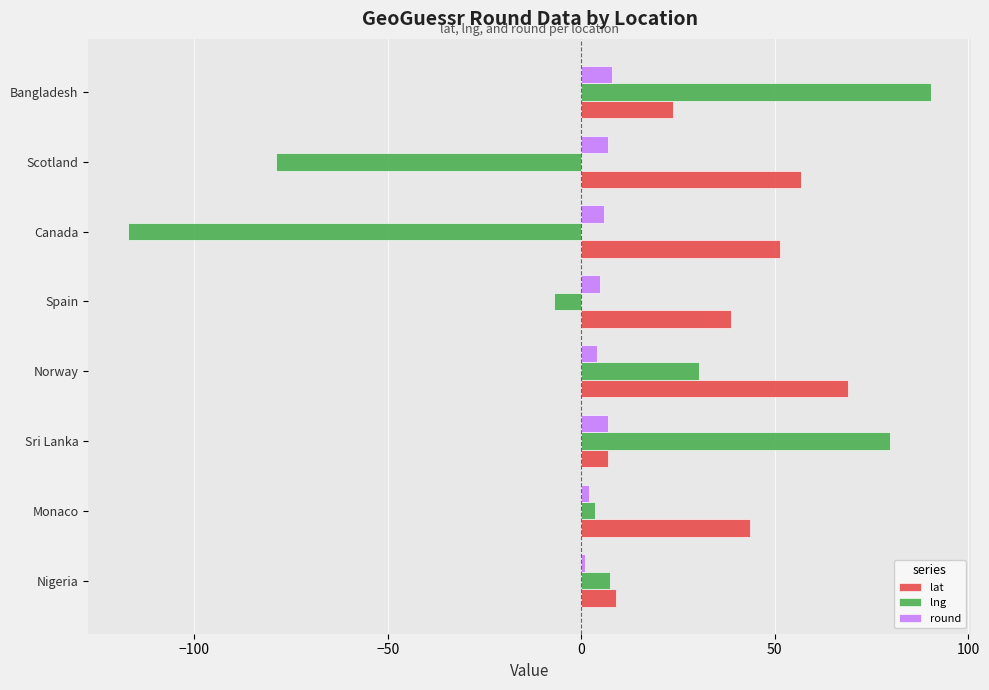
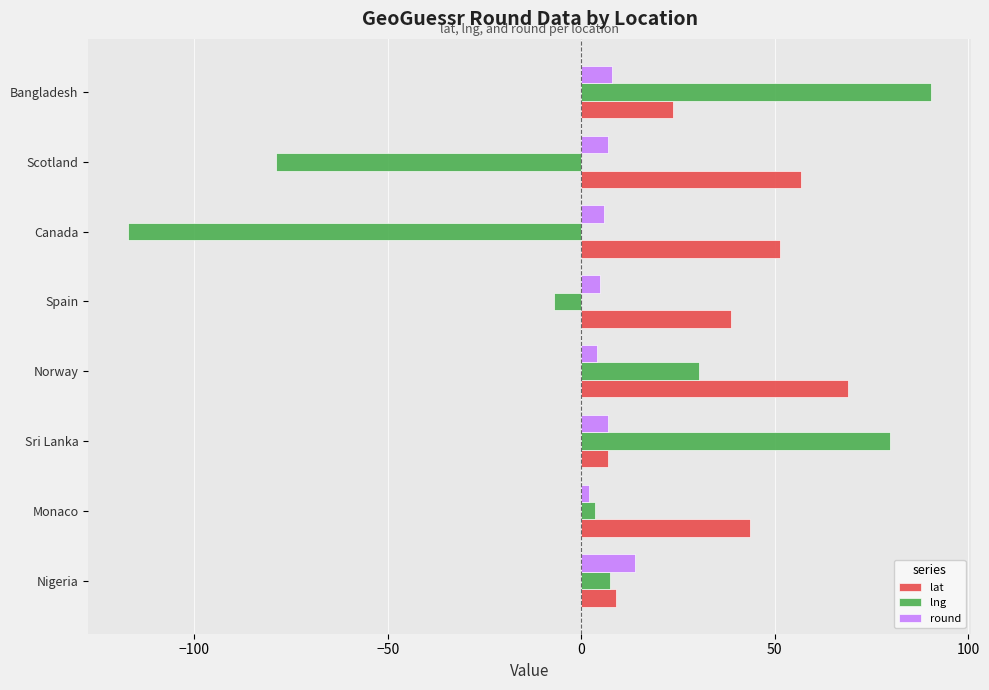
round, Nigeria: 1 -> 14
